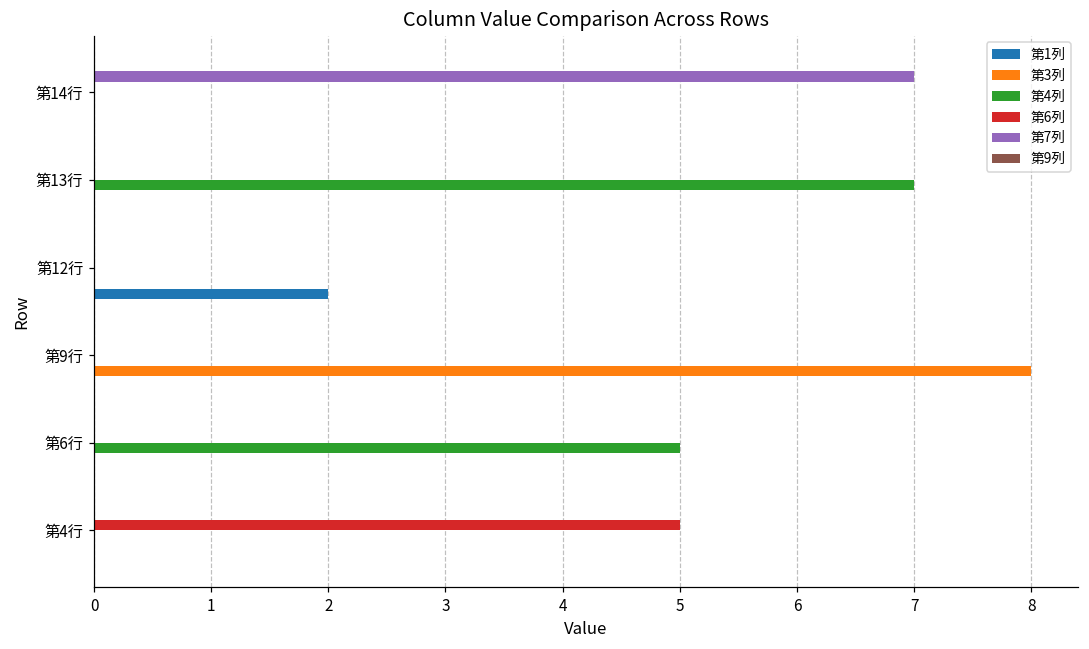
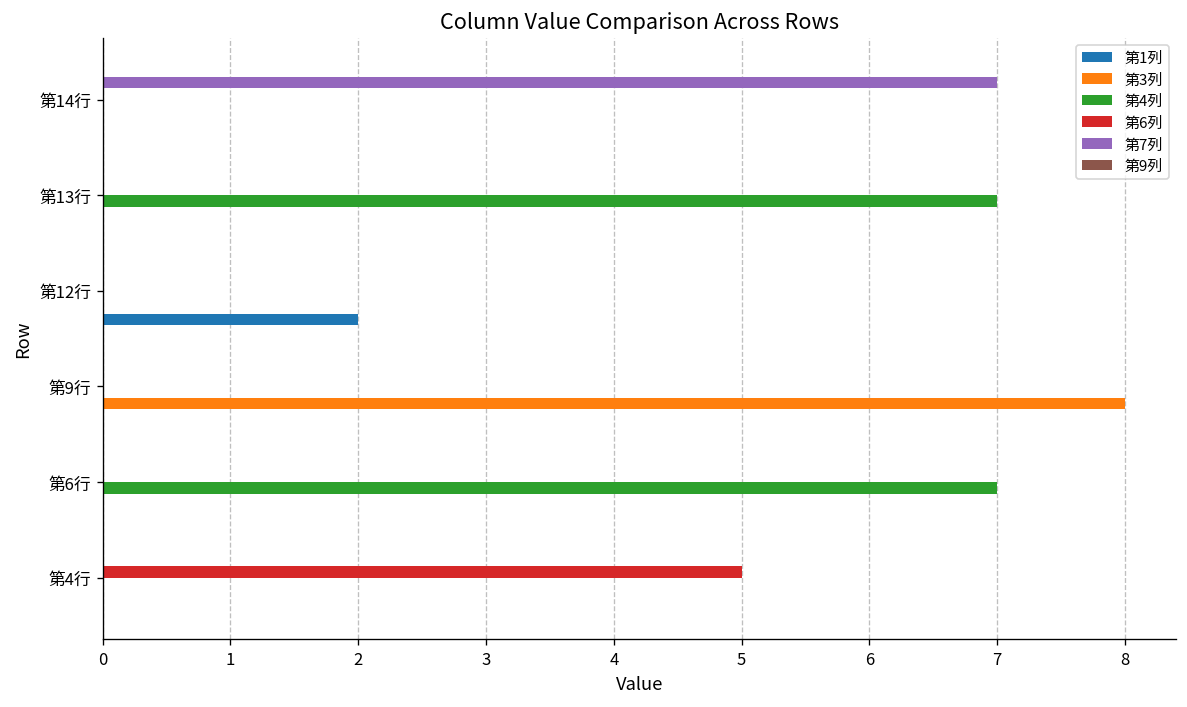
第4列, 第6行: 5 -> 7
